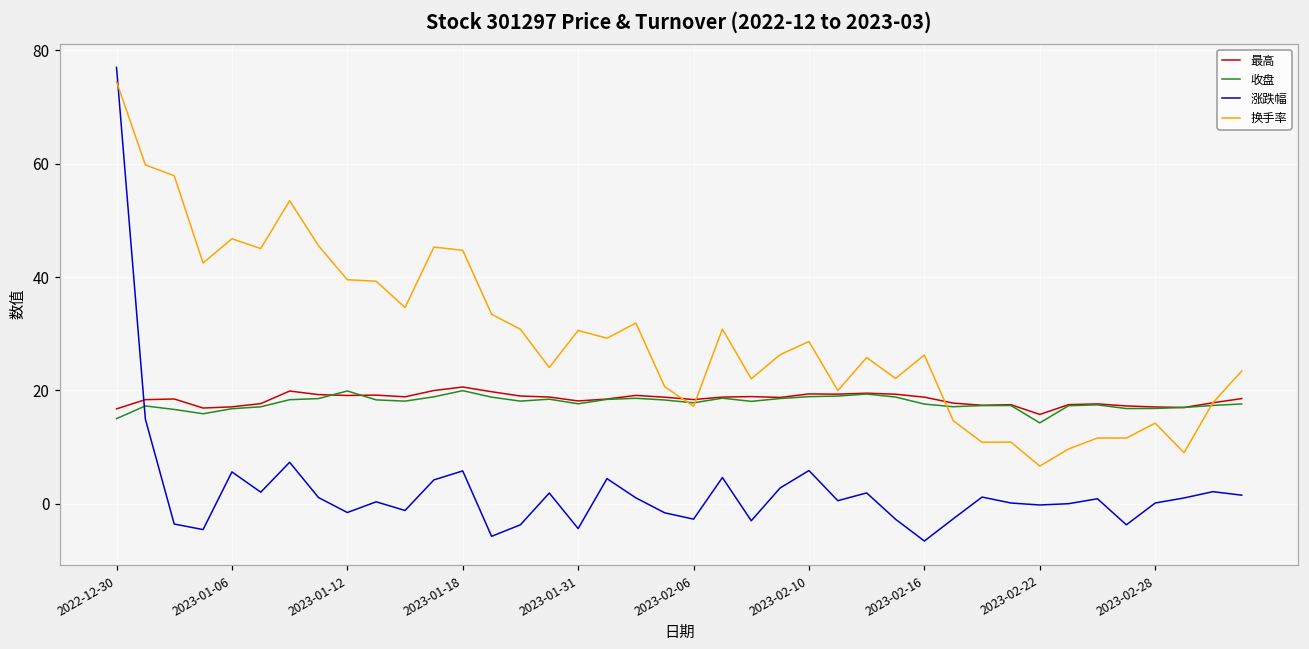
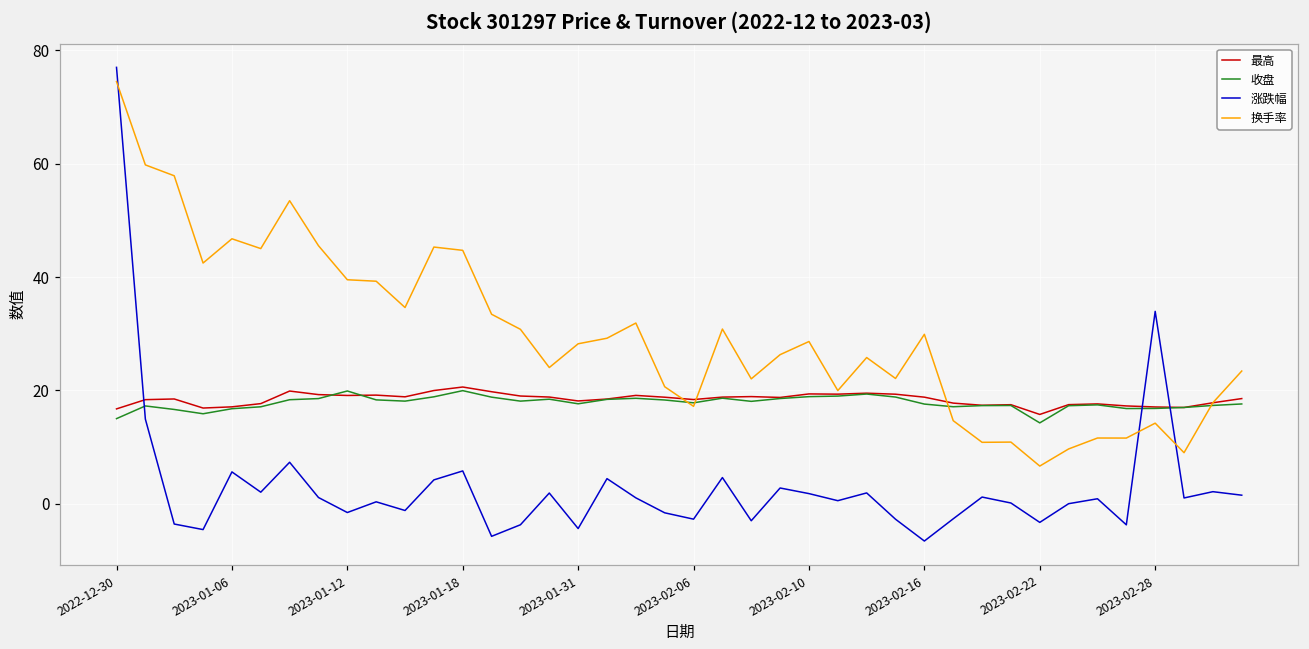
换手率, 2023-01-31: 31 -> 28
涨跌幅, 2023-02-10: 6 -> 2
换手率, 2023-02-16: 26 -> 30
涨跌幅, 2023-02-22: 0 -> -3
涨跌幅, 2023-02-28: 0 -> 34
